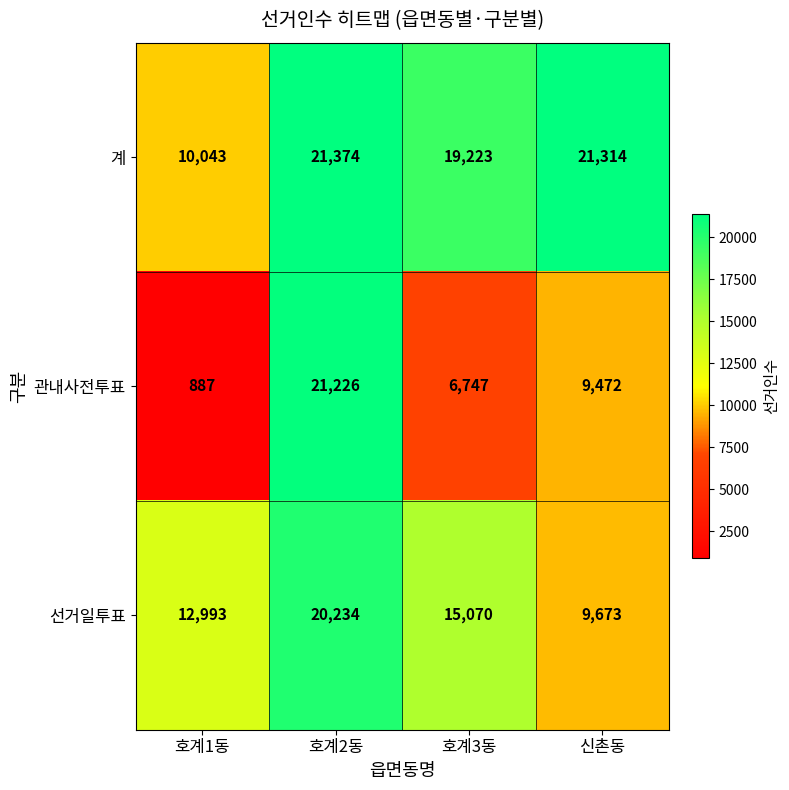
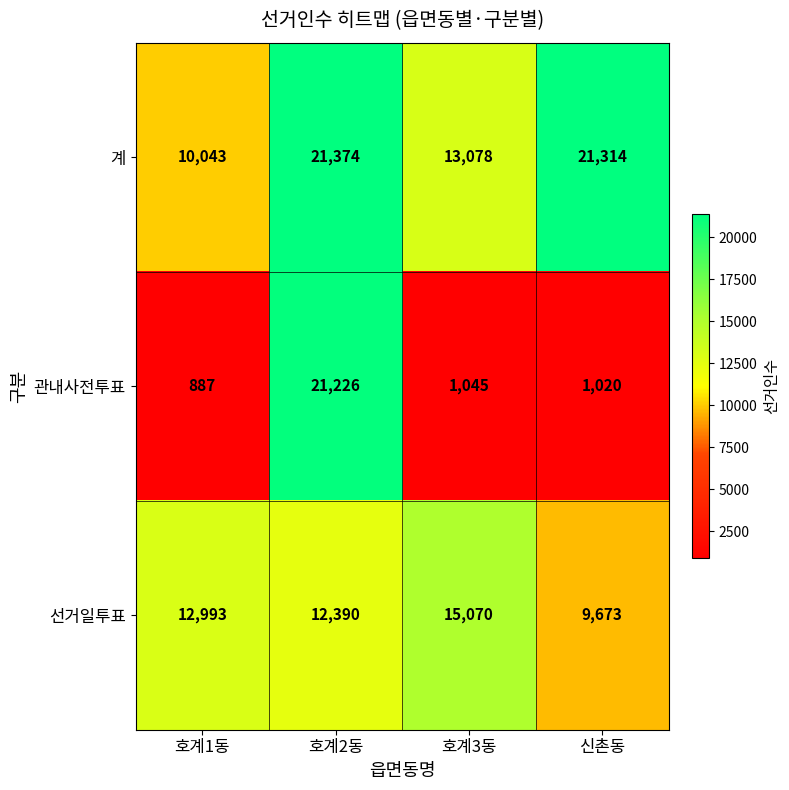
계, 호계3동: 19,223 -> 13,078
관내사전투표, 호계3동: 6,747 -> 1,045
관내사전투표, 신촌동: 9,472 -> 1,020
선거일투표, 호계2동: 20,234 -> 12,390
